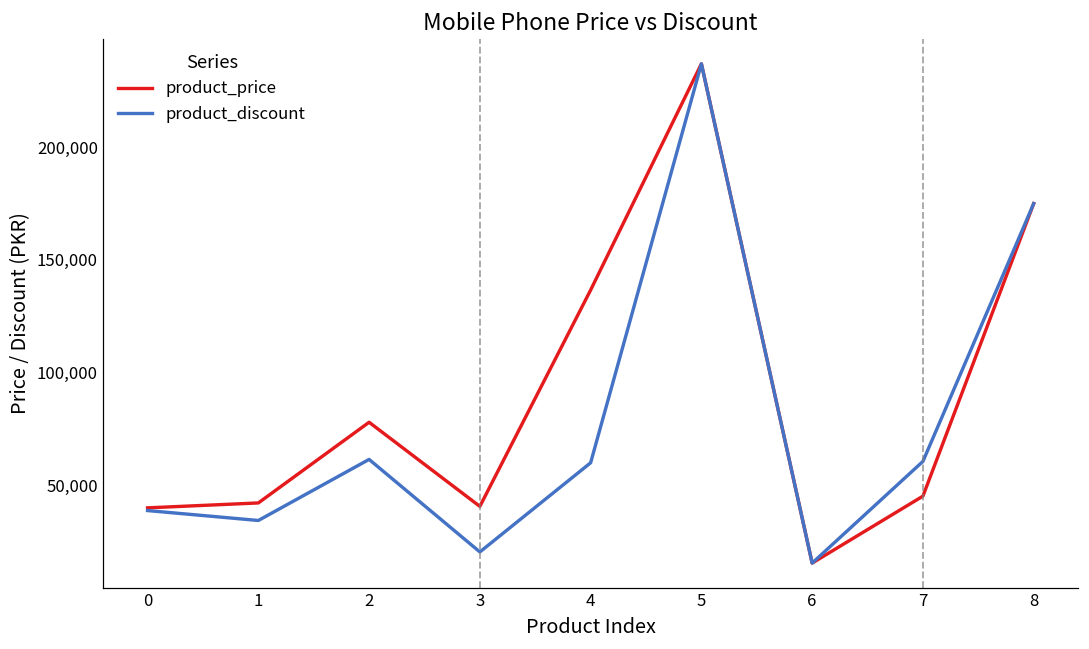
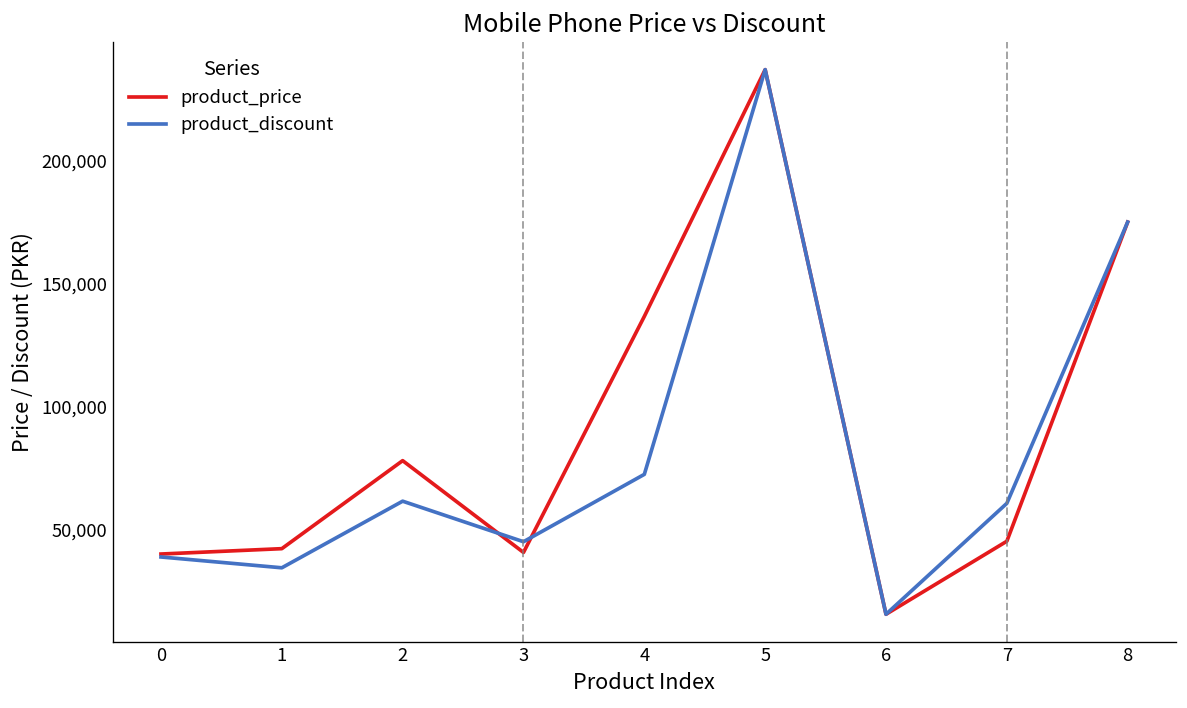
product_discount, 3: 20,000 -> 45,000
product_discount, 4: 60,000 -> 72,000
